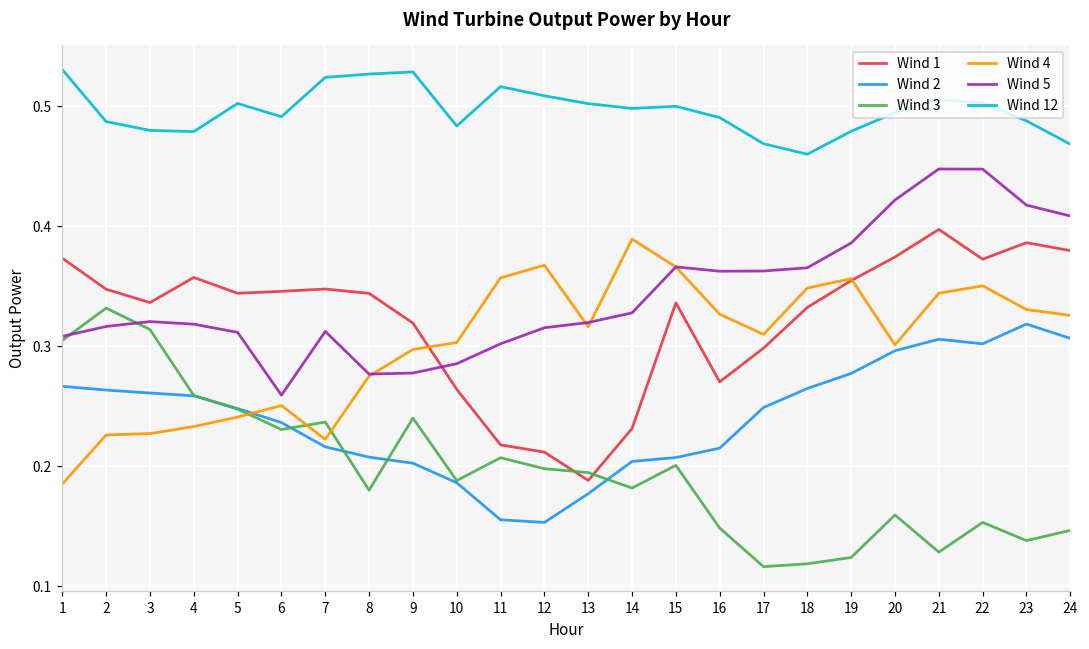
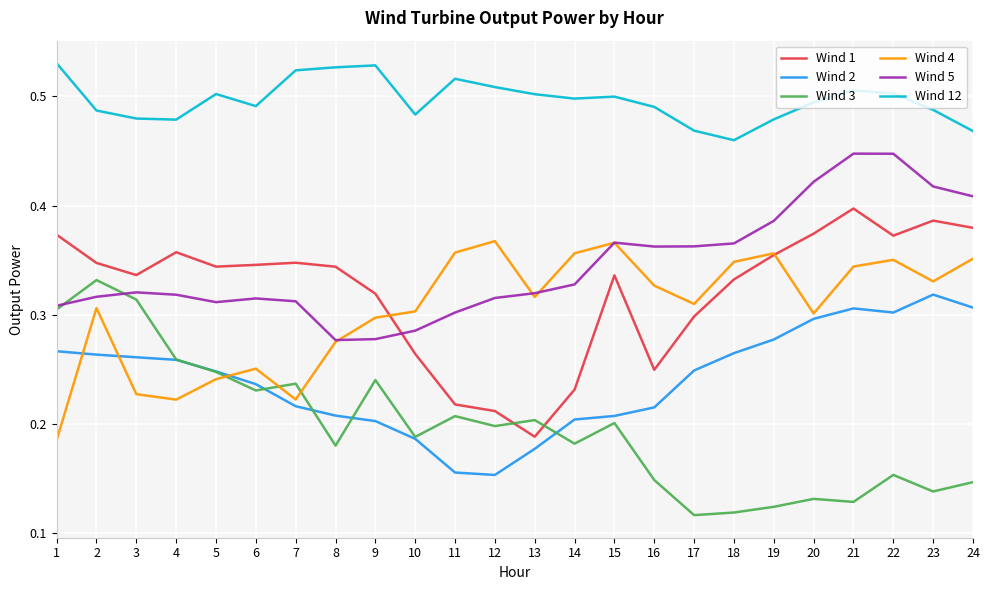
Wind 4, 2: 0.226 -> 0.306
Wind 4, 4: 0.233 -> 0.222
Wind 5, 6: 0.259 -> 0.315
Wind 3, 13: 0.195 -> 0.203
Wind 4, 14: 0.389 -> 0.356
Wind 1, 16: 0.270 -> 0.249
Wind 3, 20: 0.159 -> 0.131
Wind 4, 24: 0.326 -> 0.351
